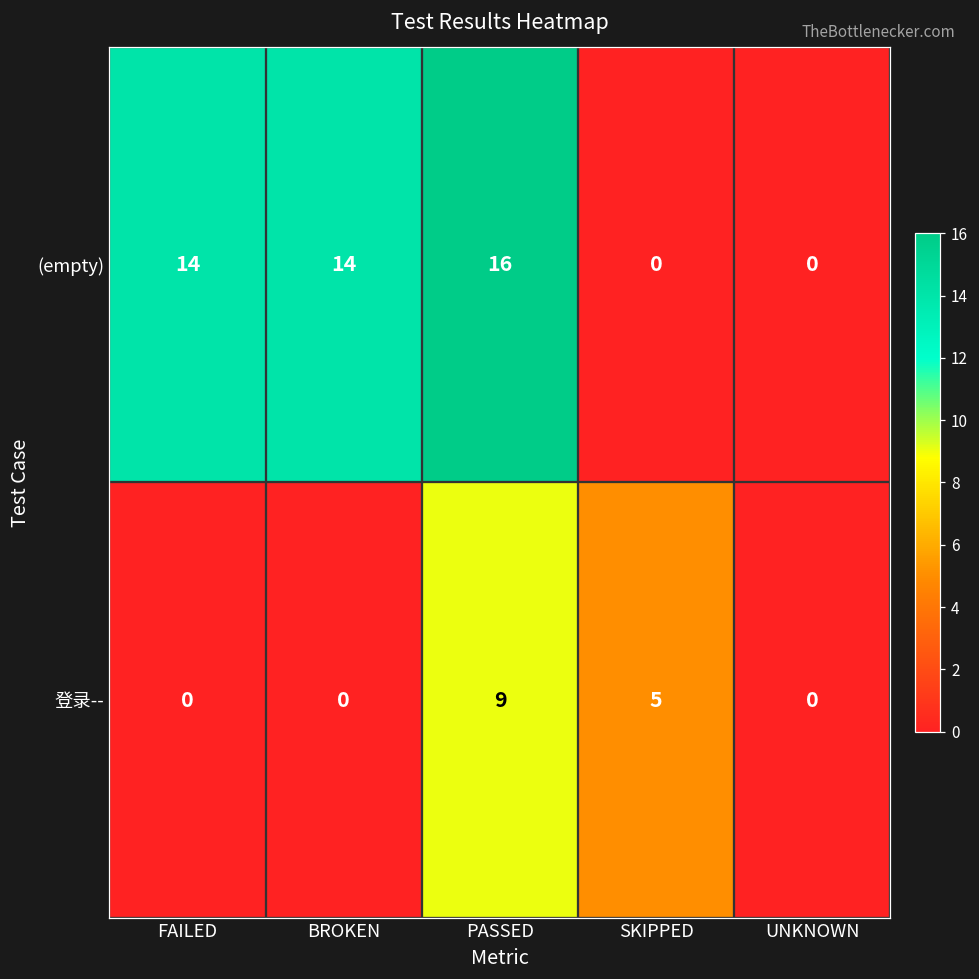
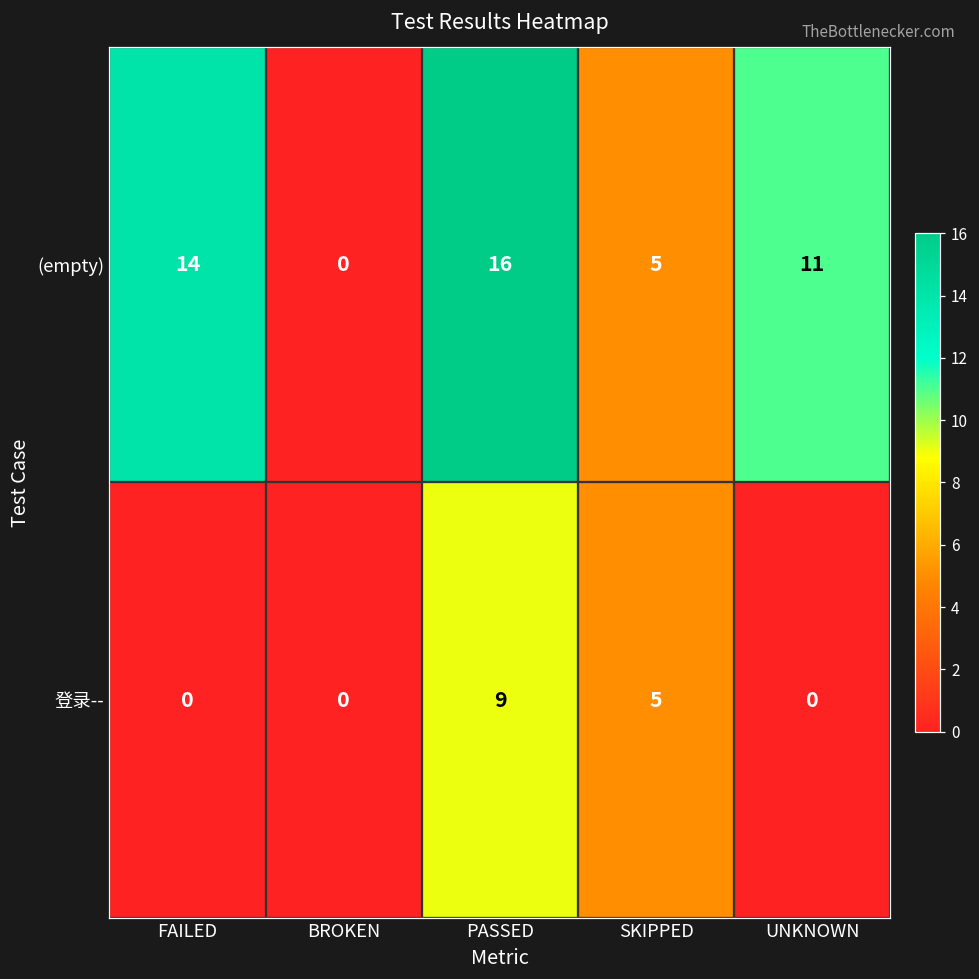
(empty), BROKEN: 14 -> 0
(empty), SKIPPED: 0 -> 5
(empty), UNKNOWN: 0 -> 11
